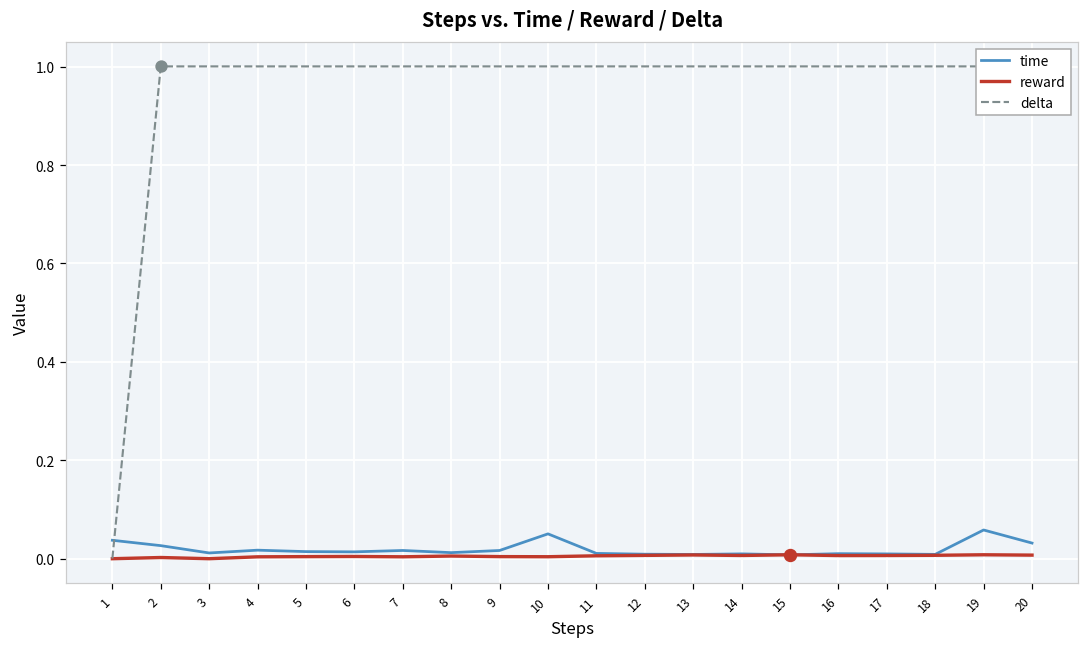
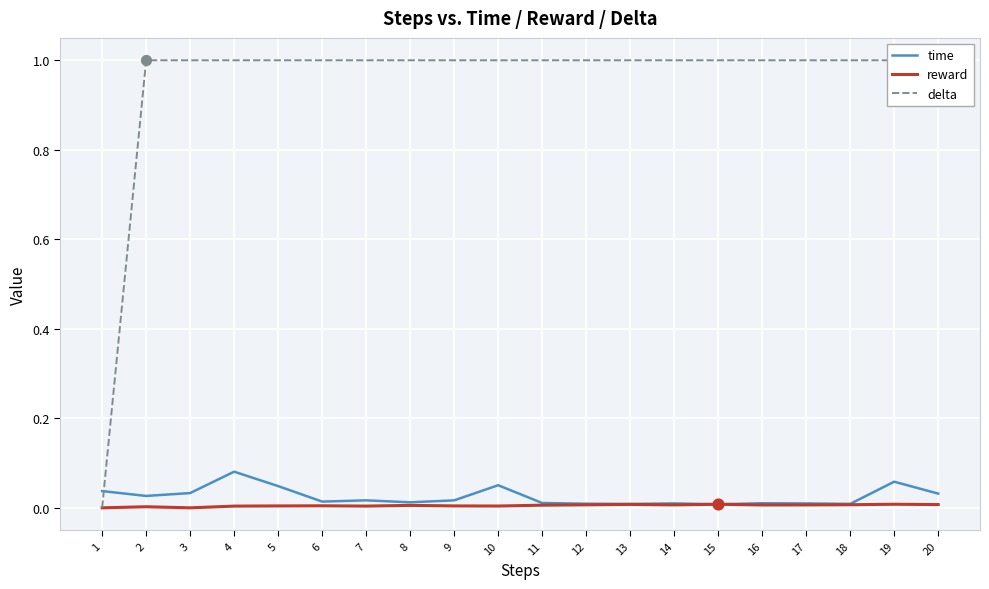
time, 3: 0.01 -> 0.03
time, 4: 0.02 -> 0.08
time, 5: 0.01 -> 0.05
